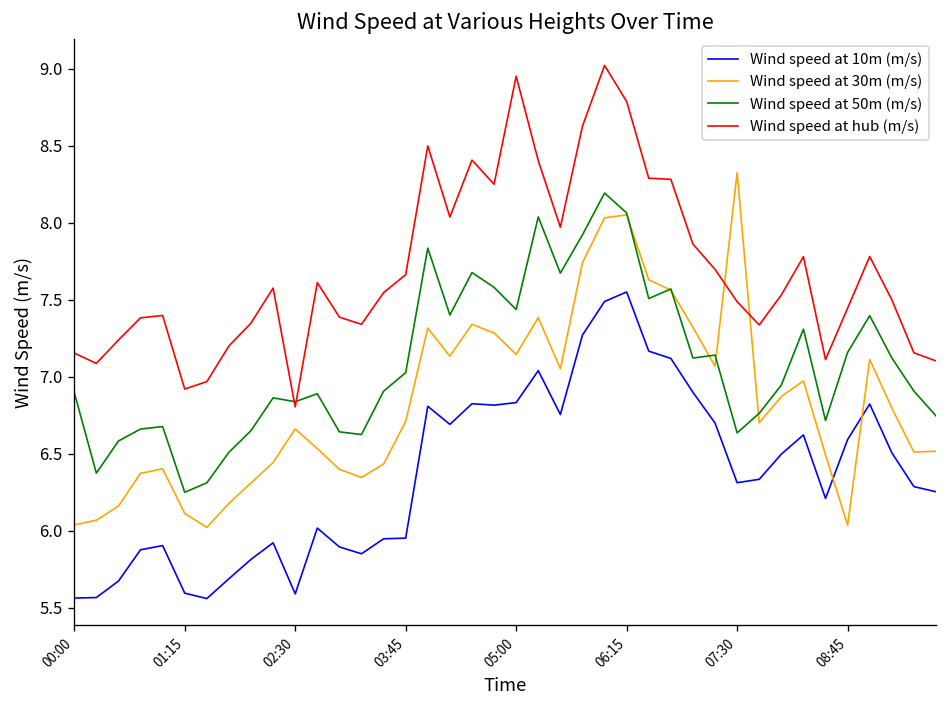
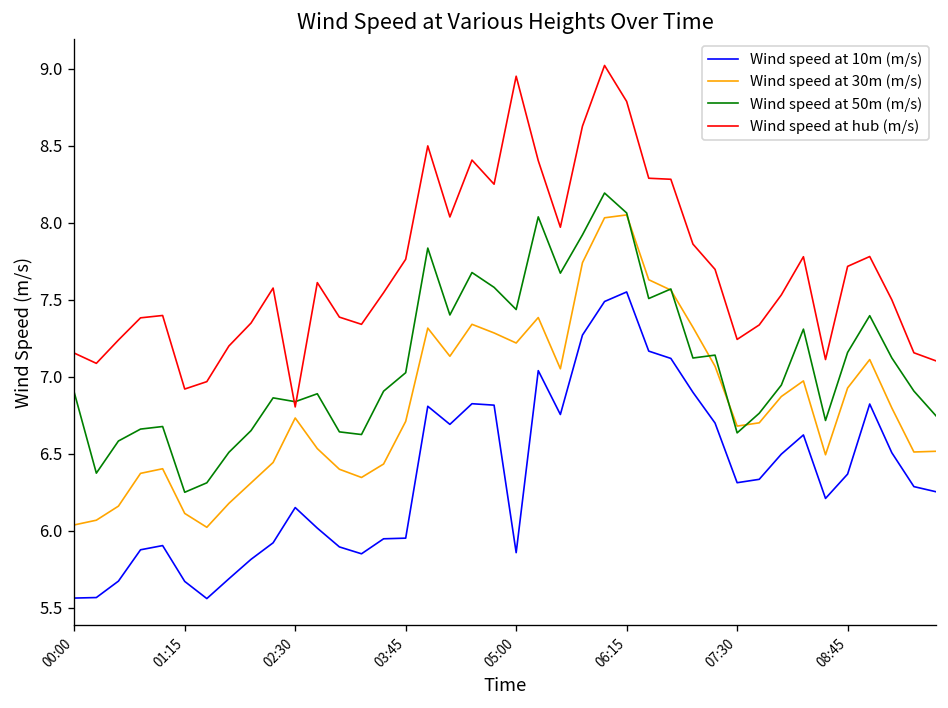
Wind speed at 10m (m/s), 01:15: 5.60 -> 5.67
Wind speed at 10m (m/s), 02:30: 5.59 -> 6.15
Wind speed at 30m (m/s), 02:30: 6.66 -> 6.73
Wind speed at hub (m/s), 03:45: 7.66 -> 7.76
Wind speed at 10m (m/s), 05:00: 6.83 -> 5.86
Wind speed at 30m (m/s), 05:00: 7.14 -> 7.22
Wind speed at 30m (m/s), 07:30: 8.32 -> 6.68
Wind speed at hub (m/s), 07:30: 7.49 -> 7.24
Wind speed at 10m (m/s), 08:45: 6.59 -> 6.37
Wind speed at 30m (m/s), 08:45: 6.04 -> 6.93
Wind speed at hub (m/s), 08:45: 7.45 -> 7.72
